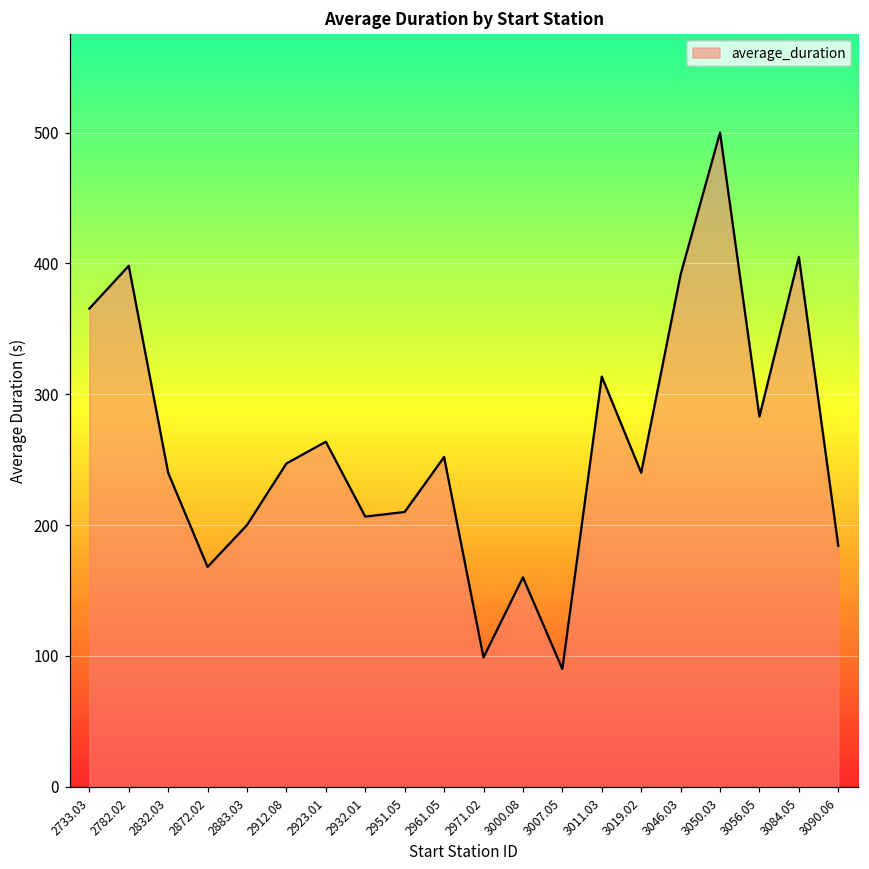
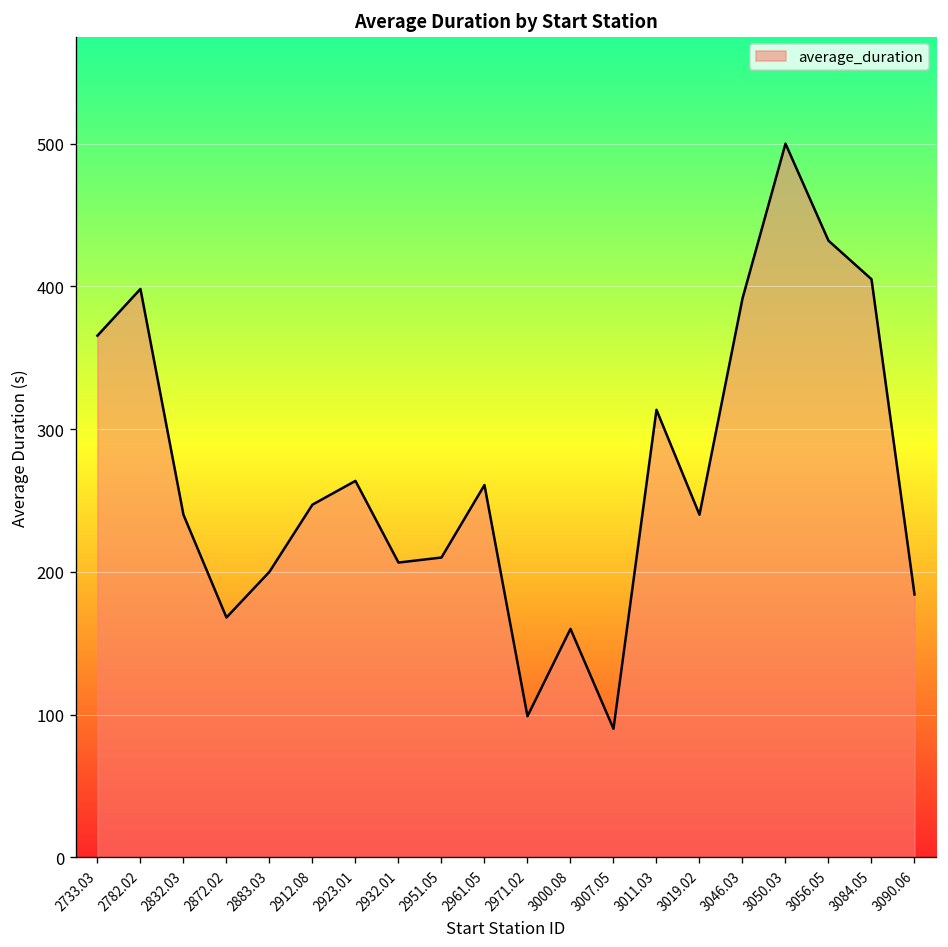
2961.05: 252 -> 261
3056.05: 283 -> 432
